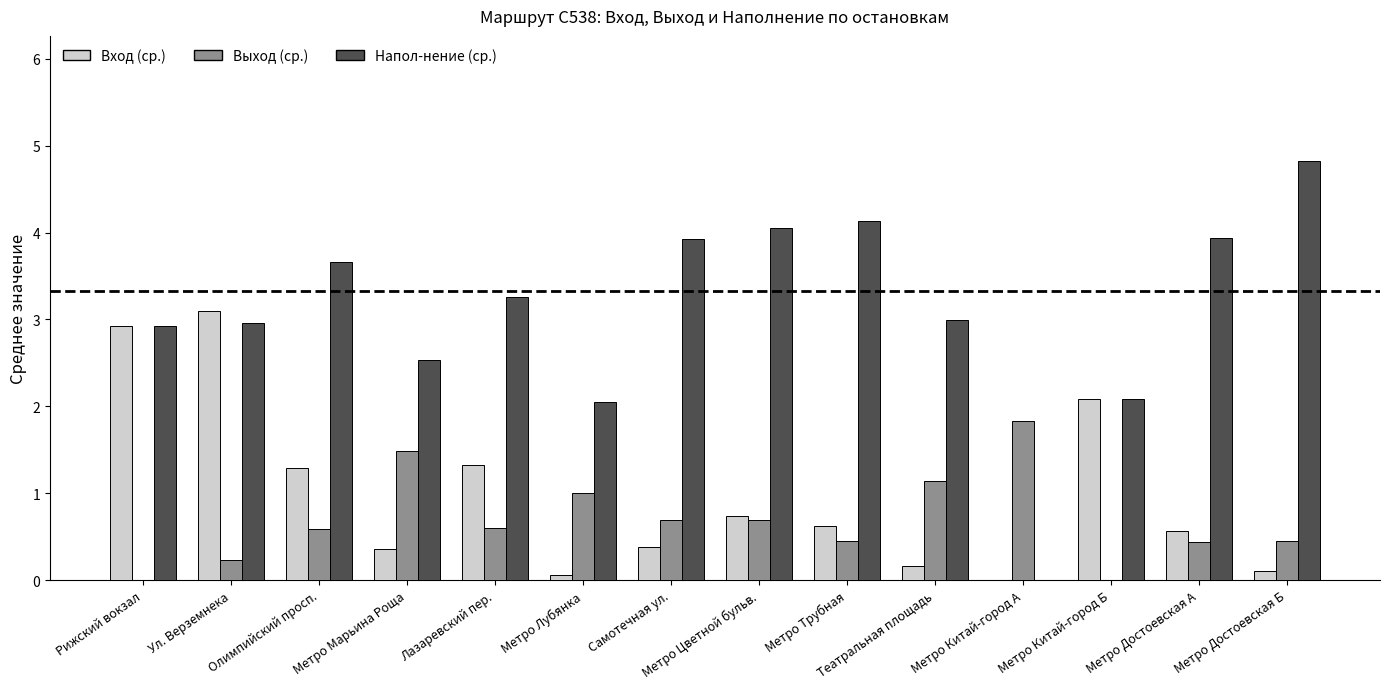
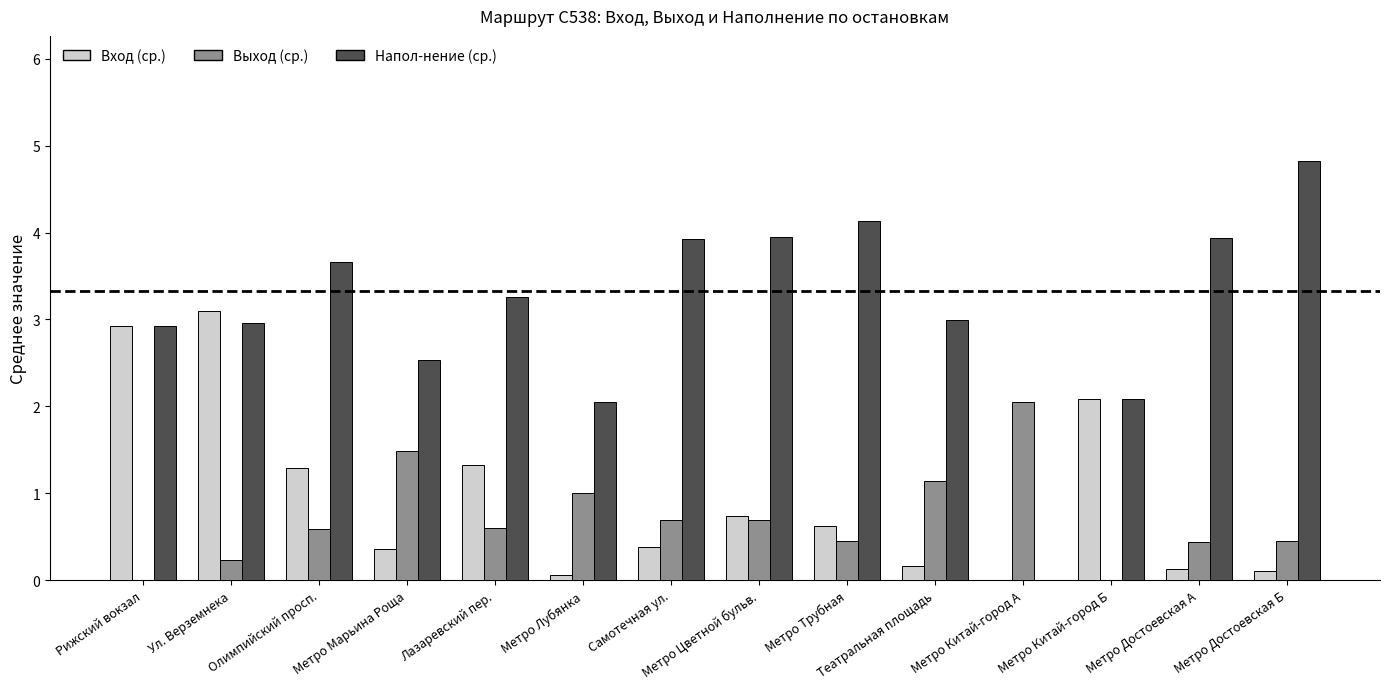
Напол-нение (ср.), Метро Цветной бульв.: 4.1 -> 4.0
Выход (ср.), Метро Китай-город А: 1.8 -> 2.0
Вход (ср.), Метро Достоевская А: 0.6 -> 0.1
